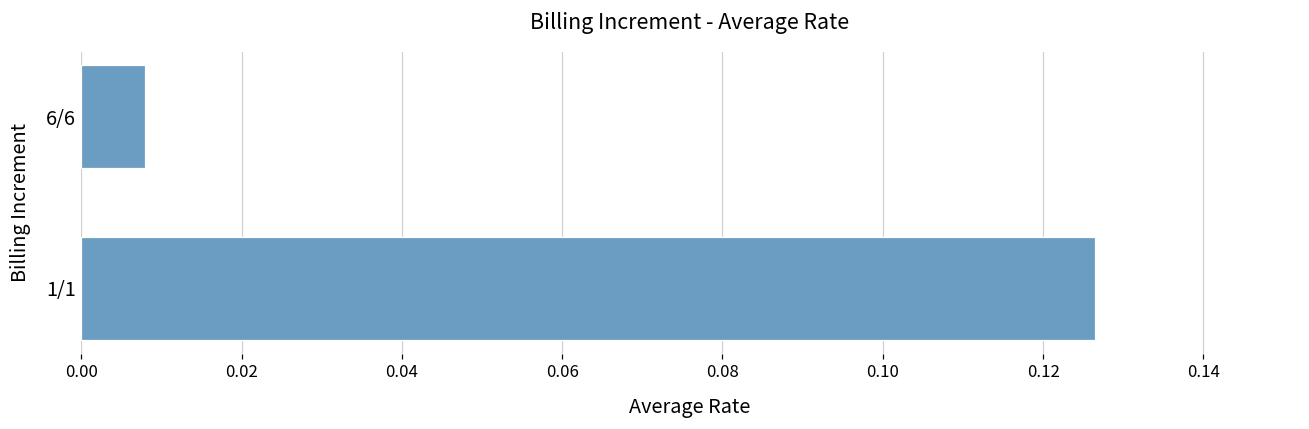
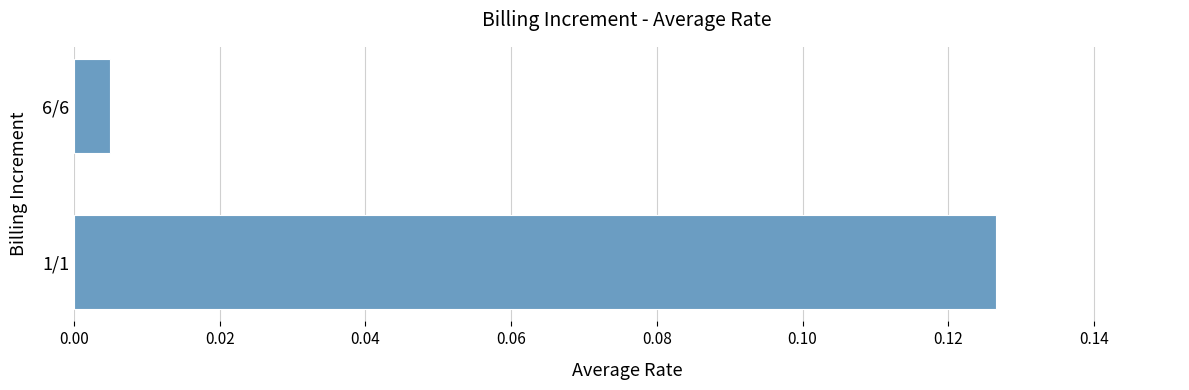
6/6: 0.008 -> 0.005
